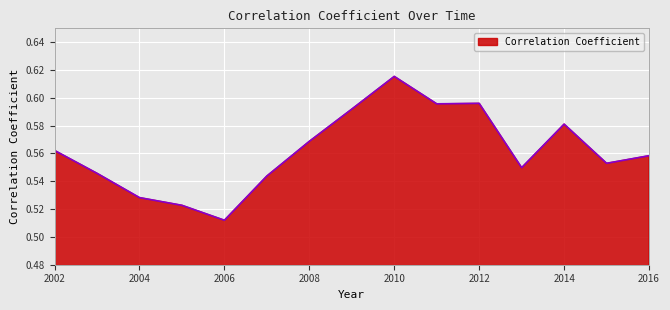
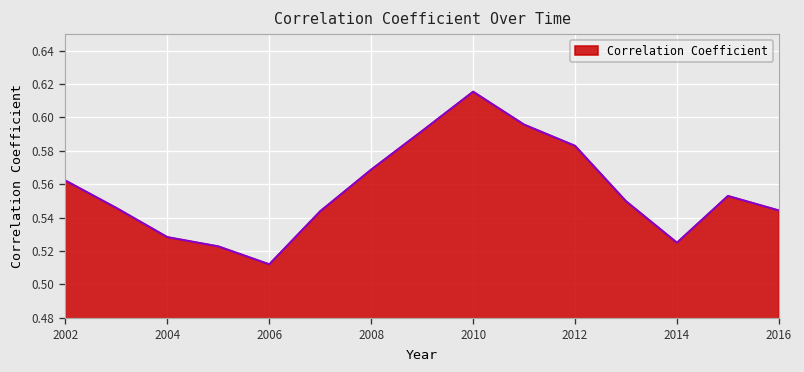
2012: 0.596 -> 0.583
2014: 0.581 -> 0.525
2016: 0.558 -> 0.544
